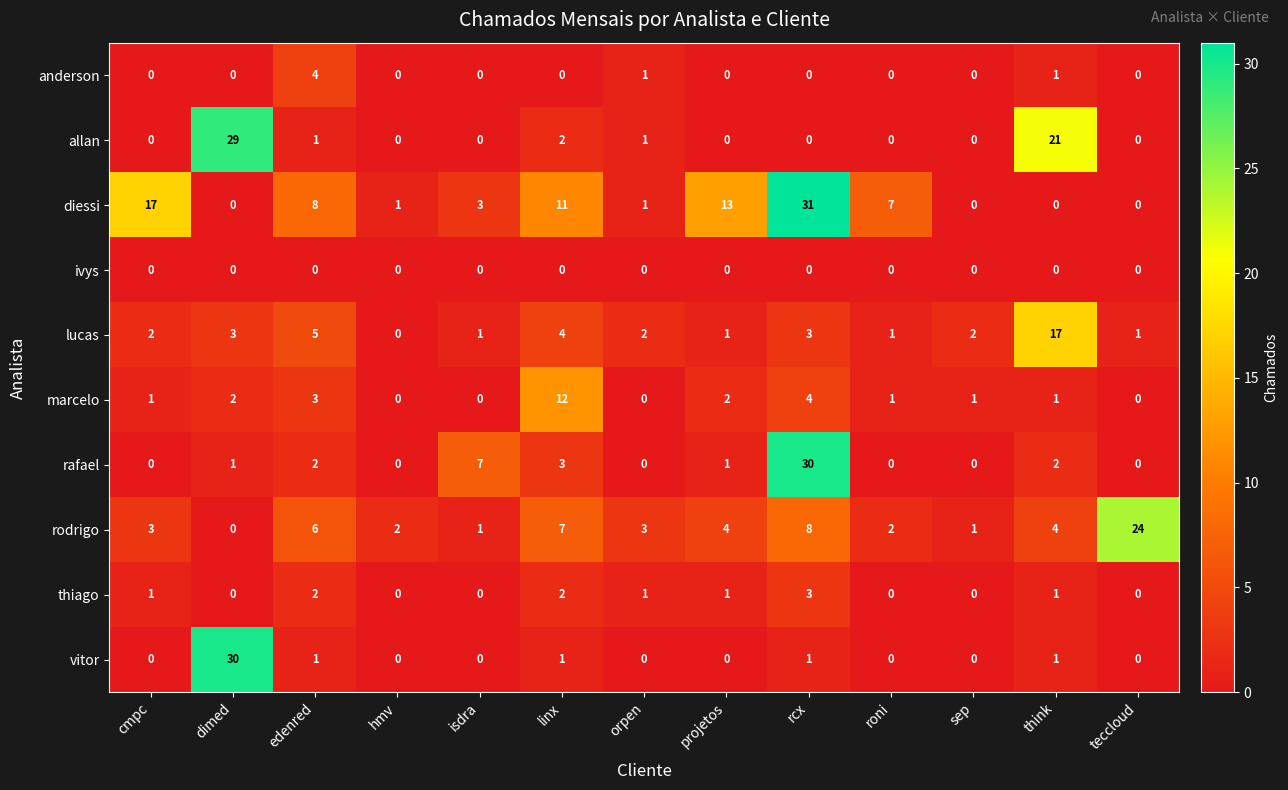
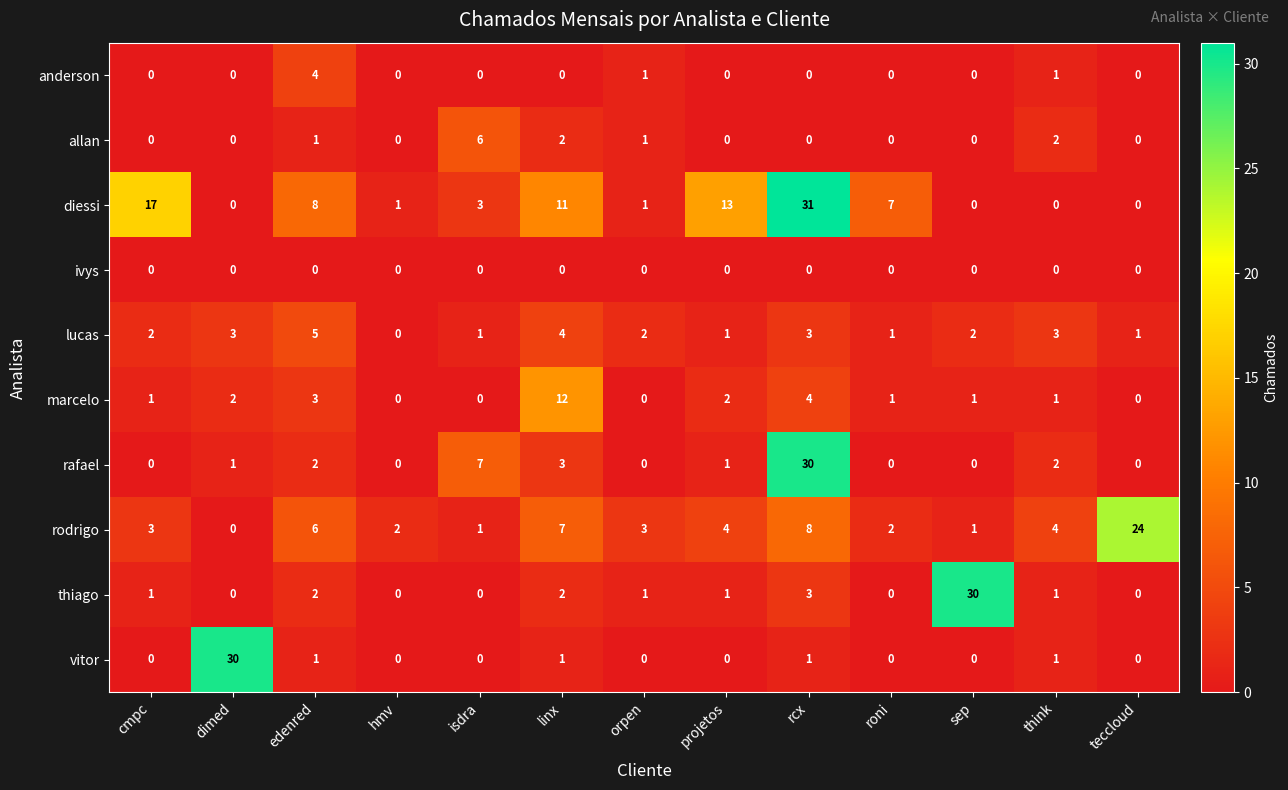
allan, dimed: 29 -> 0
allan, isdra: 0 -> 6
allan, think: 21 -> 2
lucas, think: 17 -> 3
thiago, sep: 0 -> 30
